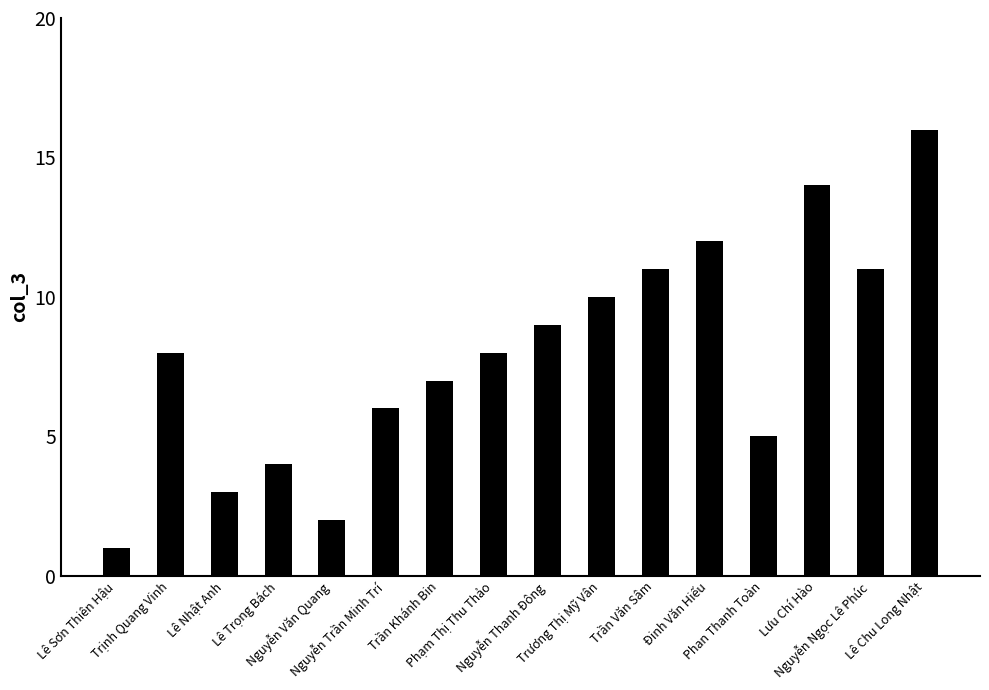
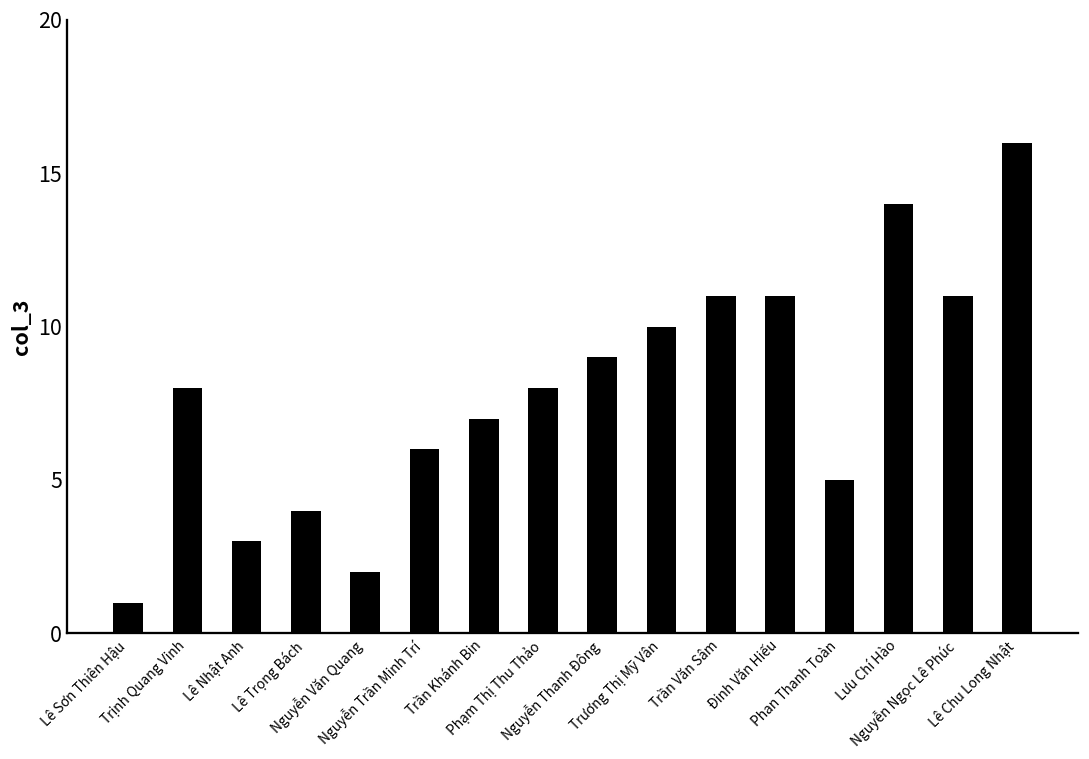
Đinh Văn Hiếu: 12 -> 11
